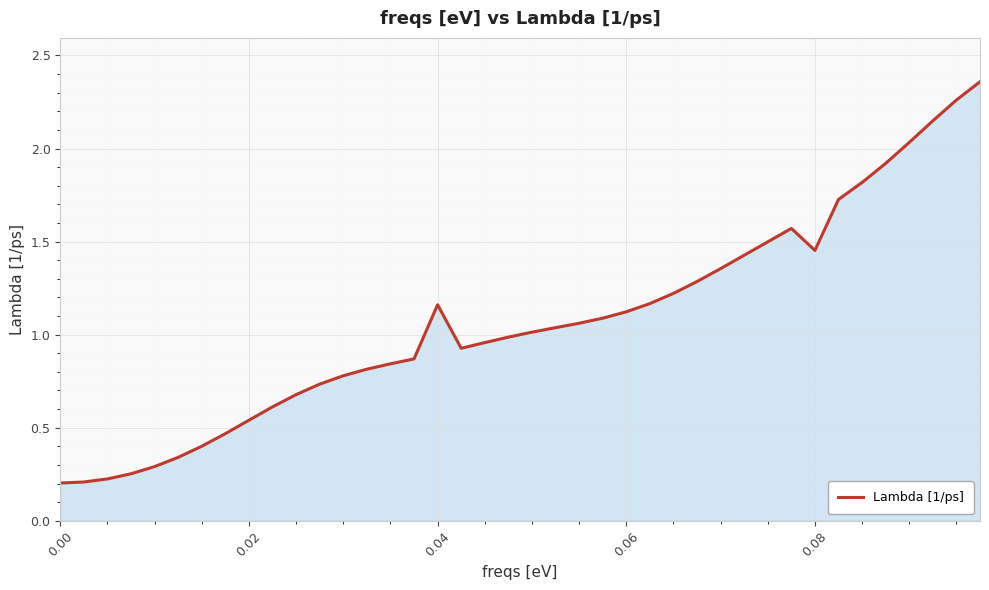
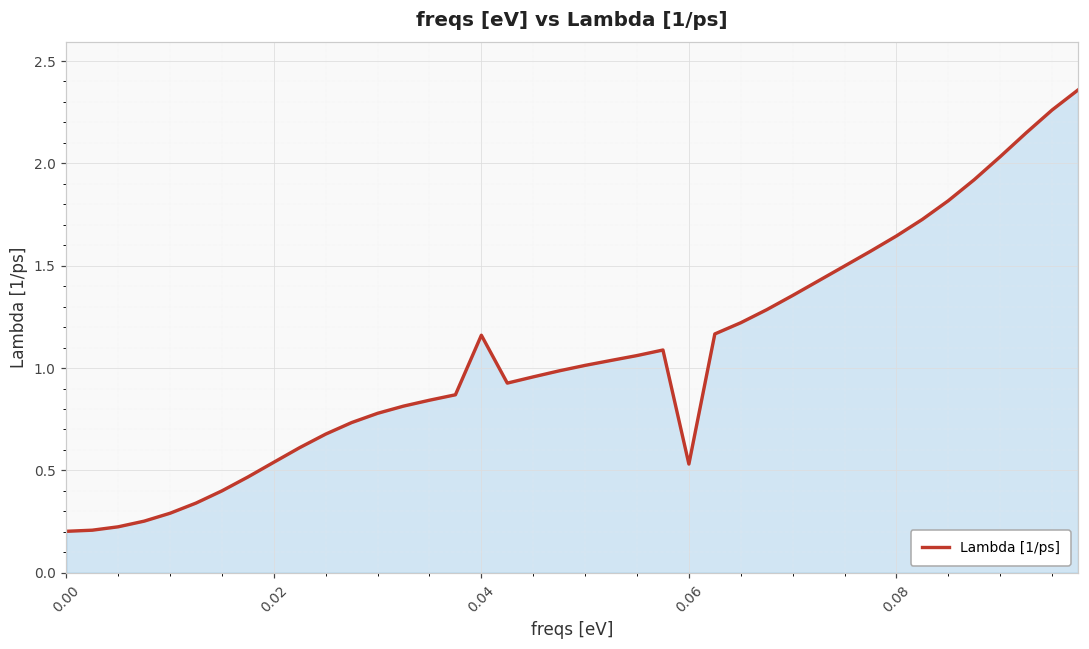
0.06: 1.12 -> 0.53
0.08: 1.45 -> 1.65
